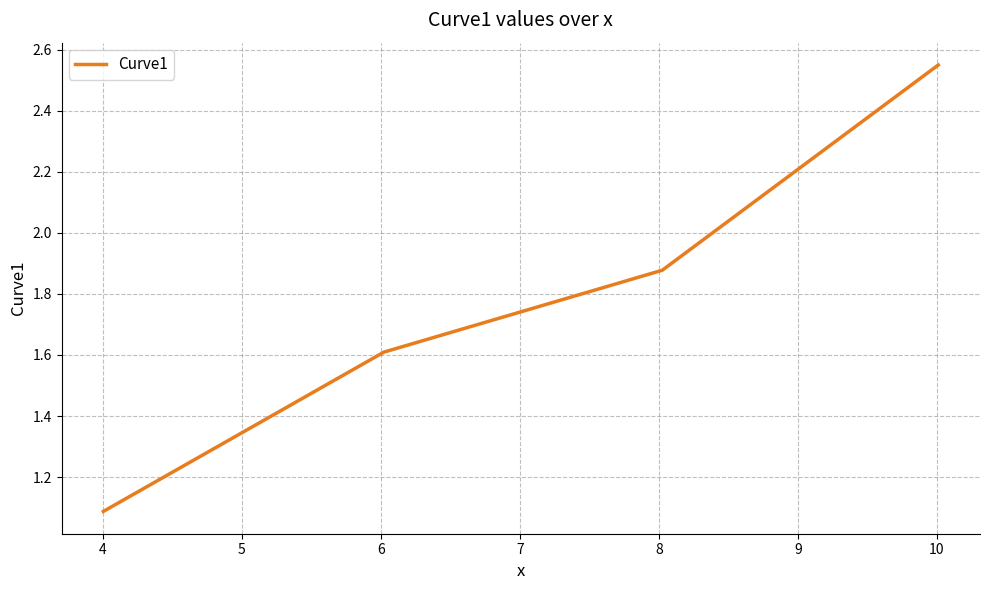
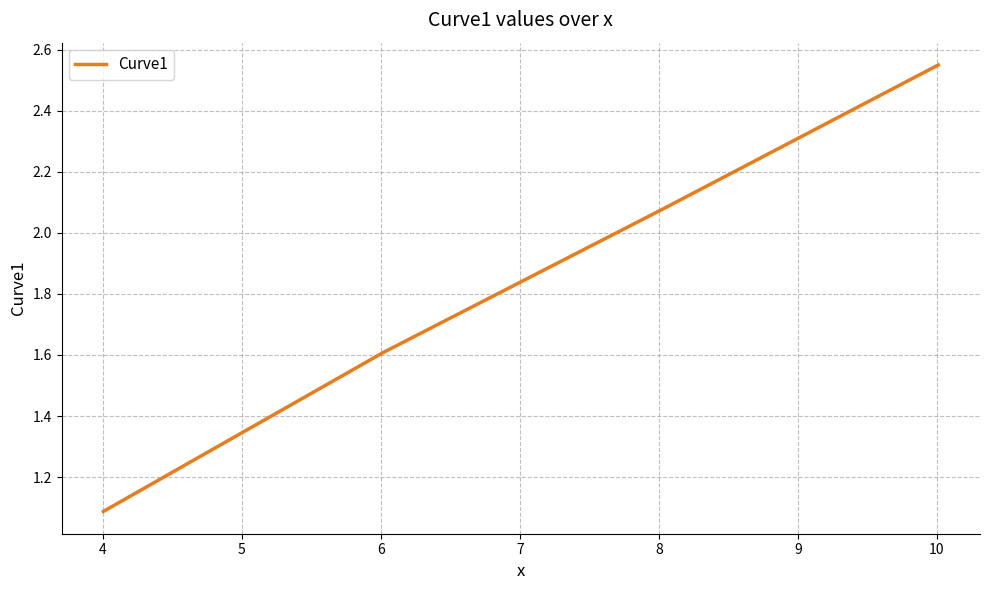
8: 1.88 -> 2.08
